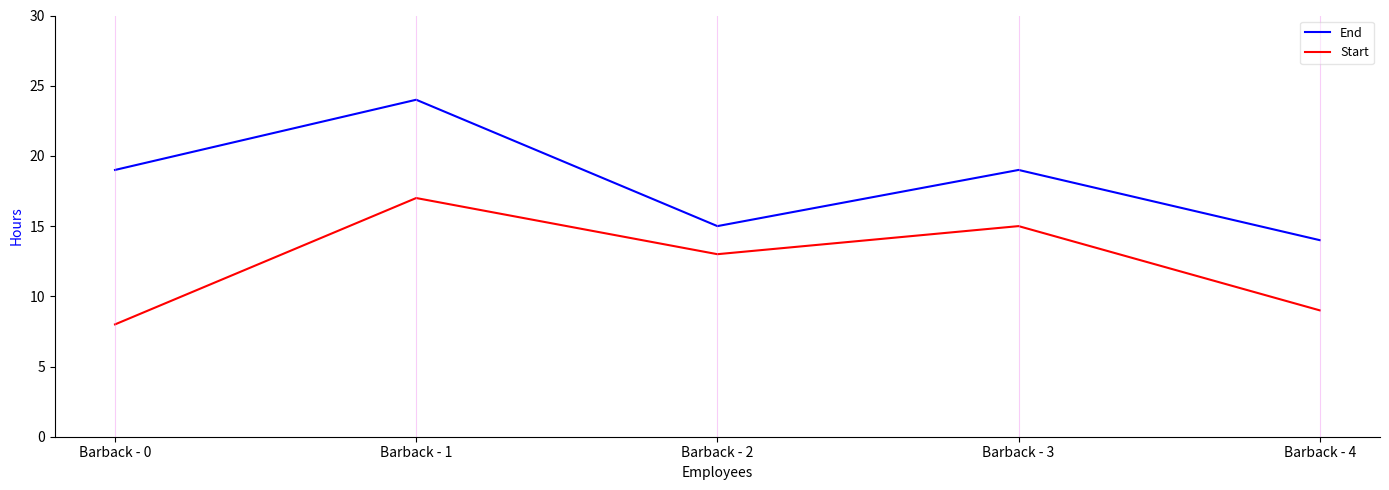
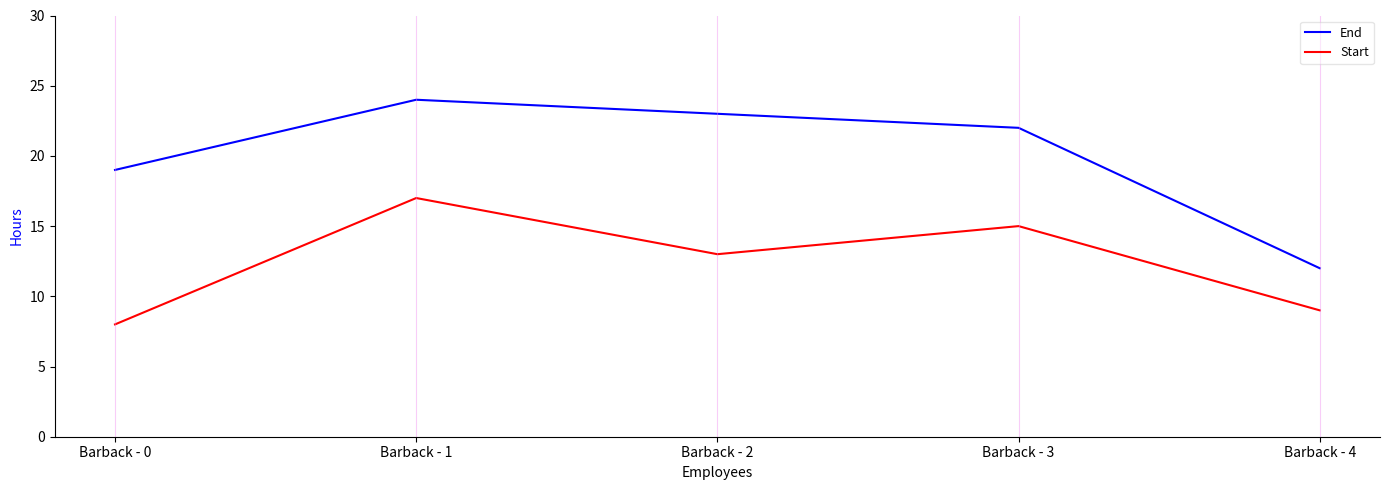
End, Barback - 2: 15 -> 23
End, Barback - 3: 19 -> 22
End, Barback - 4: 14 -> 12
